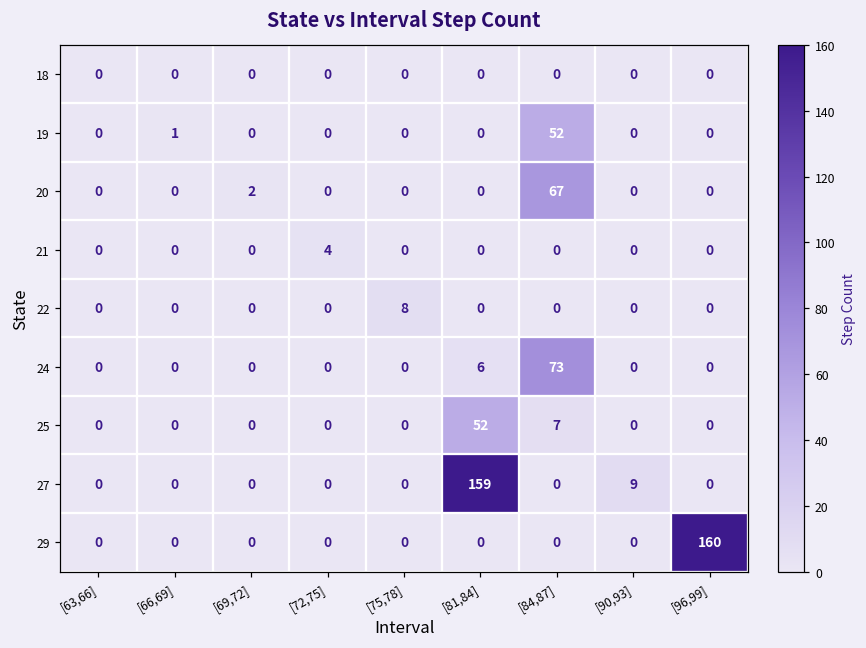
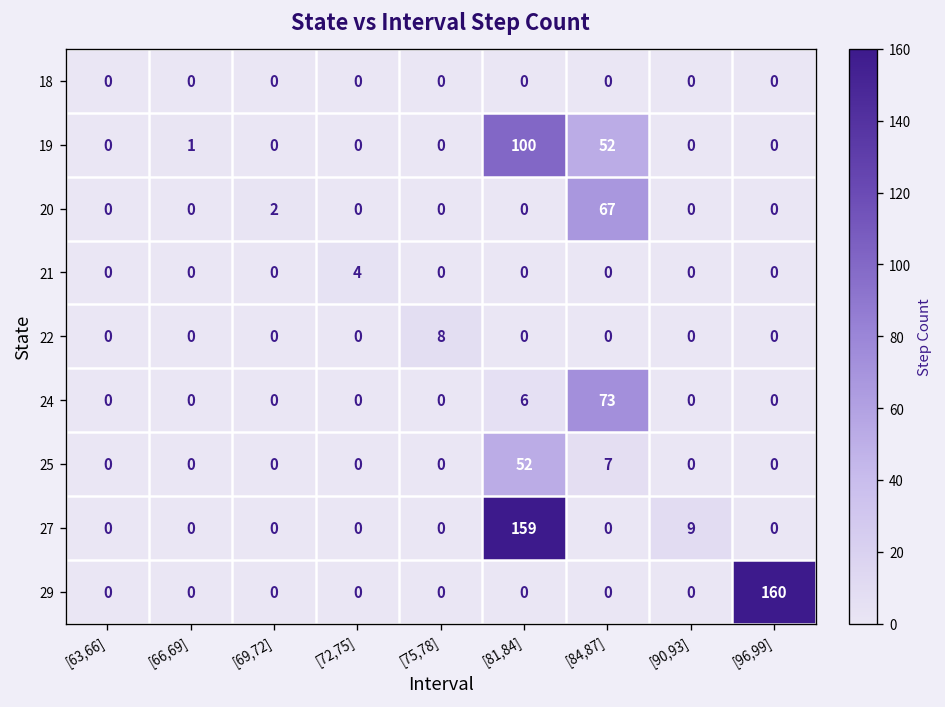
19, [81,84]: 0 -> 100
